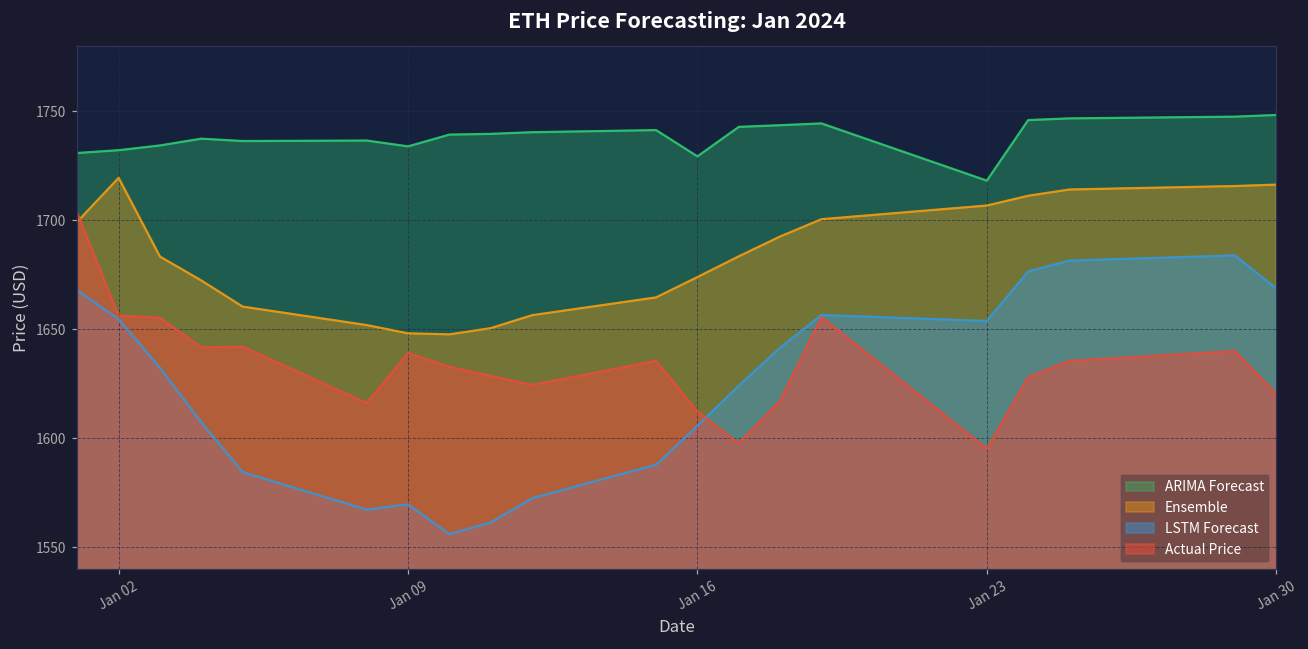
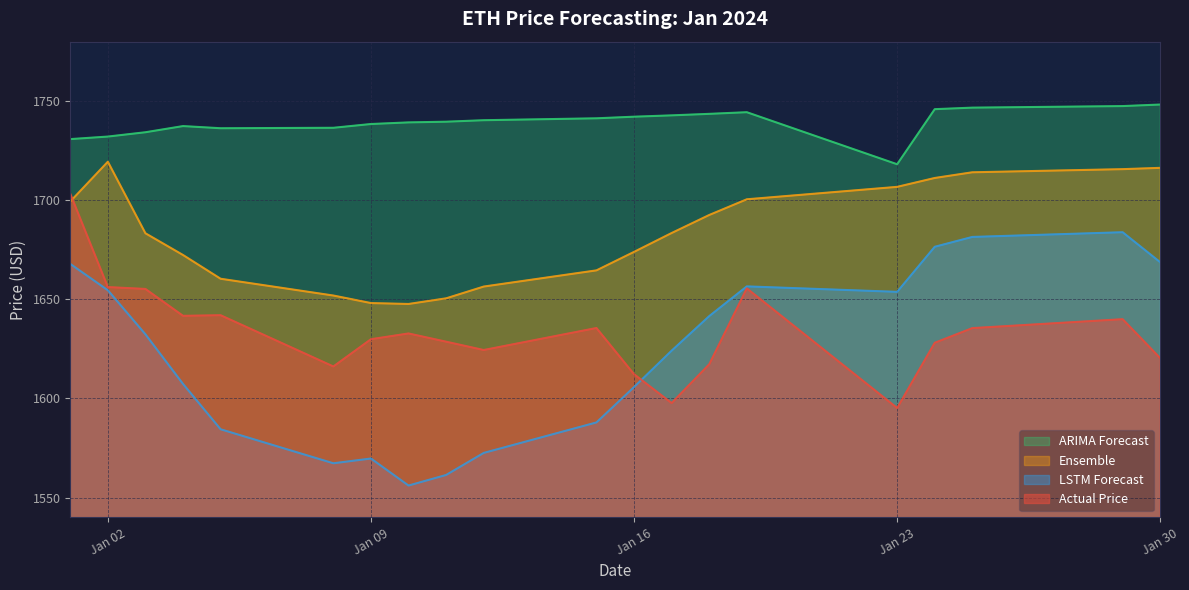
ARIMA Forecast, Jan 09: 1734 -> 1738
Actual Price, Jan 09: 1639 -> 1630
ARIMA Forecast, Jan 16: 1729 -> 1742
